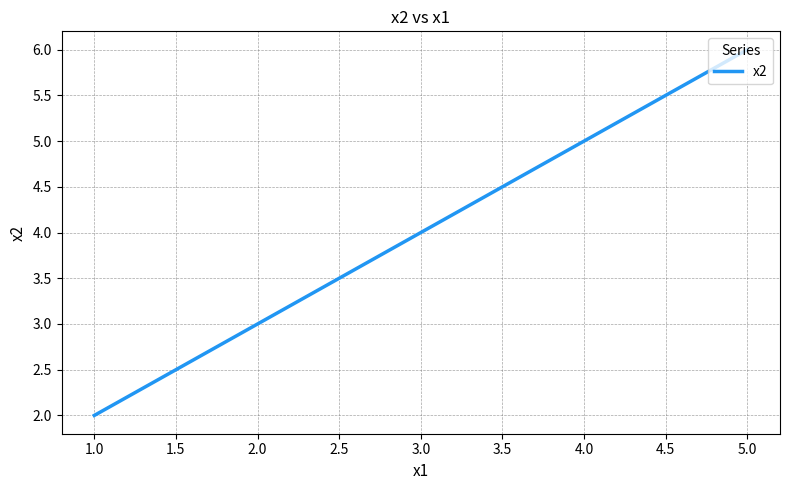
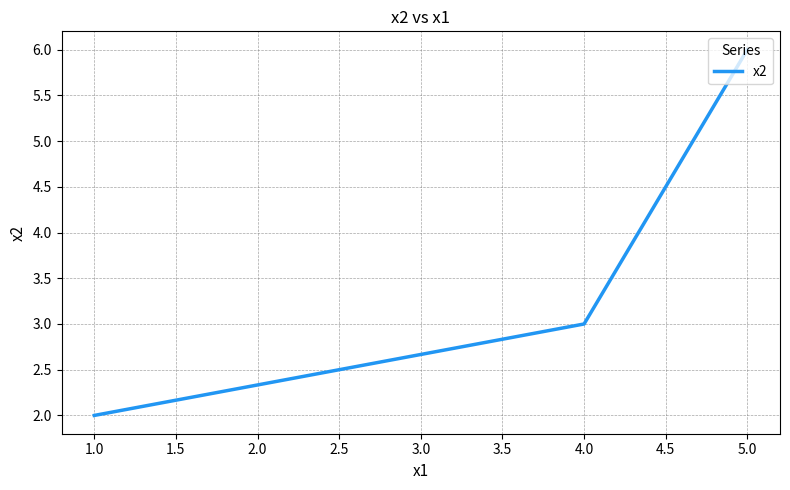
4.0: 5 -> 3
